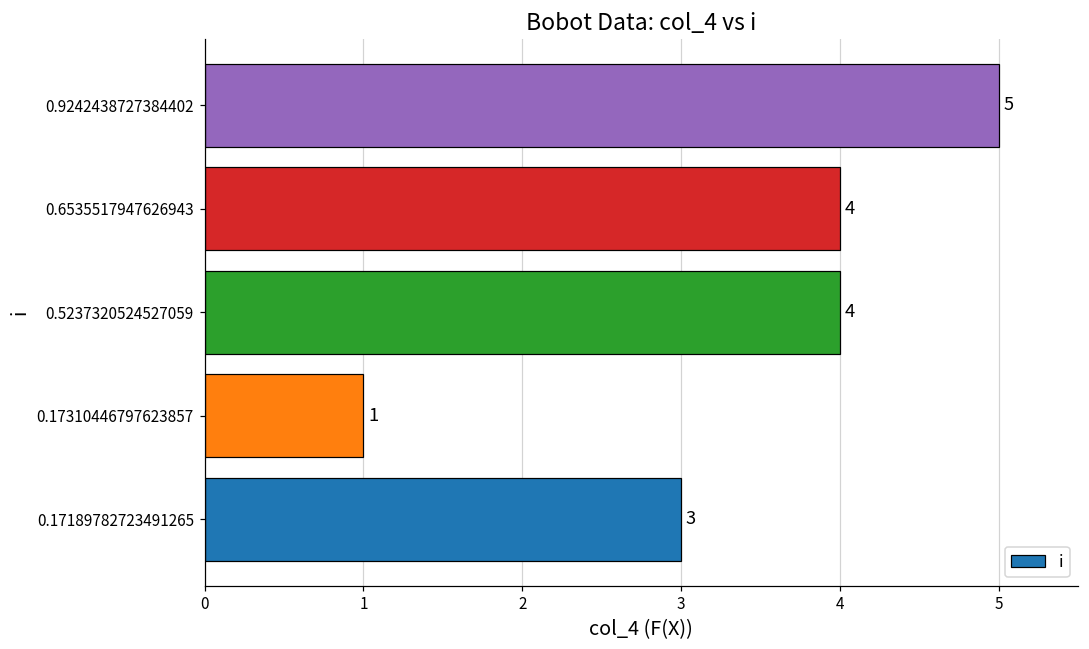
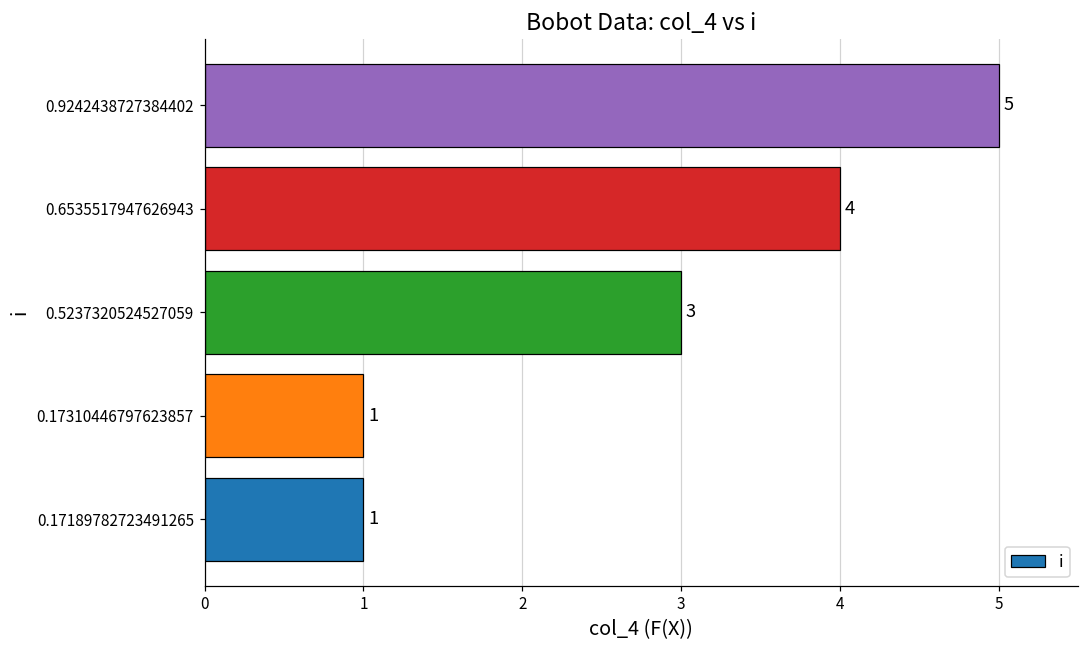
0.5237320524527059: 4 -> 3
0.17189782723491265: 3 -> 1
